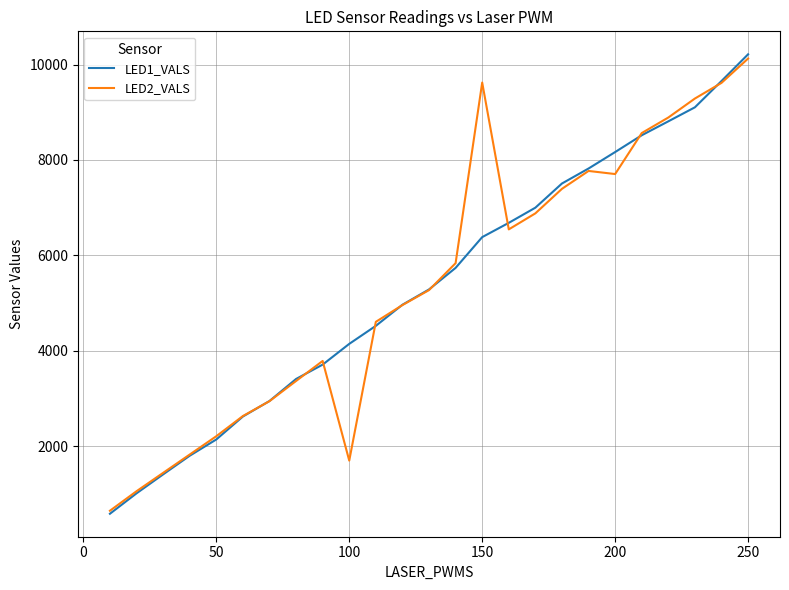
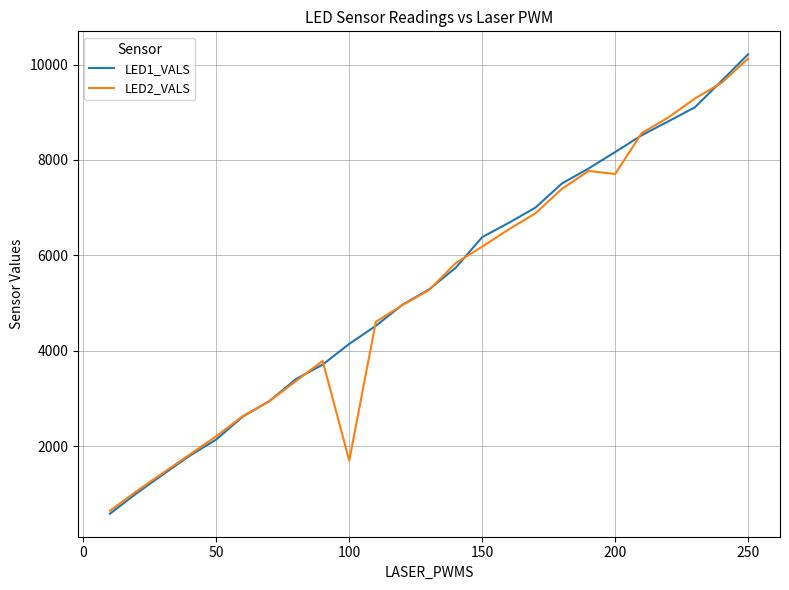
LED2_VALS, 150: 9600 -> 6200
